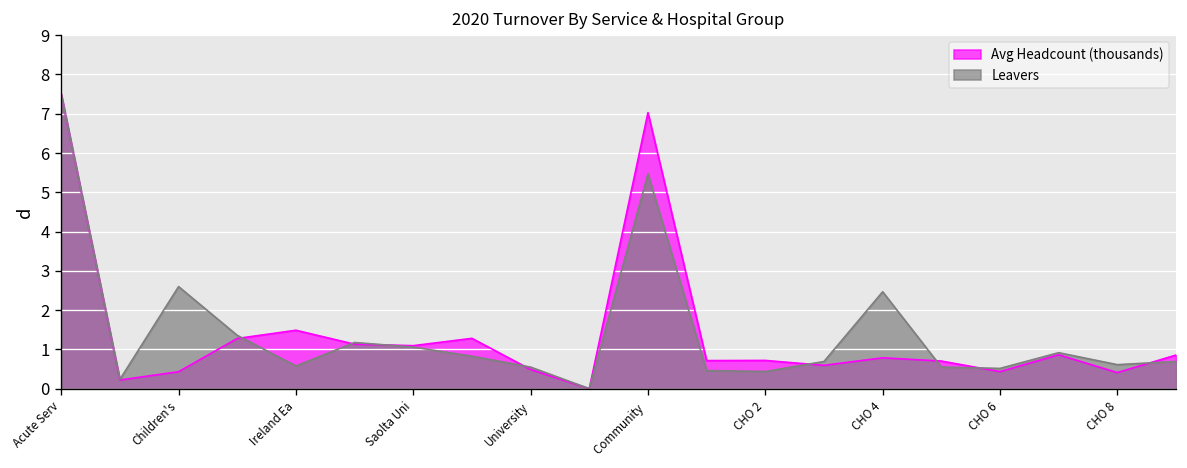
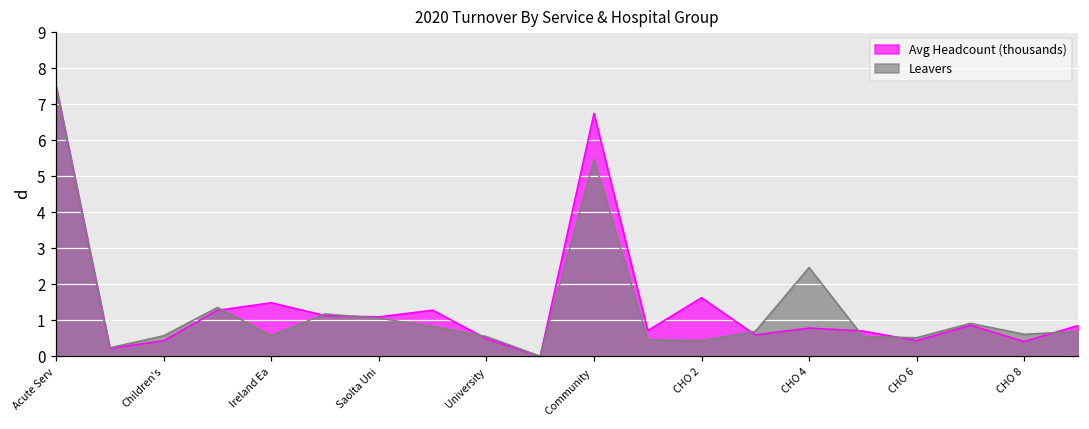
Leavers, Children's: 2.6 -> 0.6
Avg Headcount (thousands), Community: 7.0 -> 6.7
Avg Headcount (thousands), CHO 2: 0.7 -> 1.6
